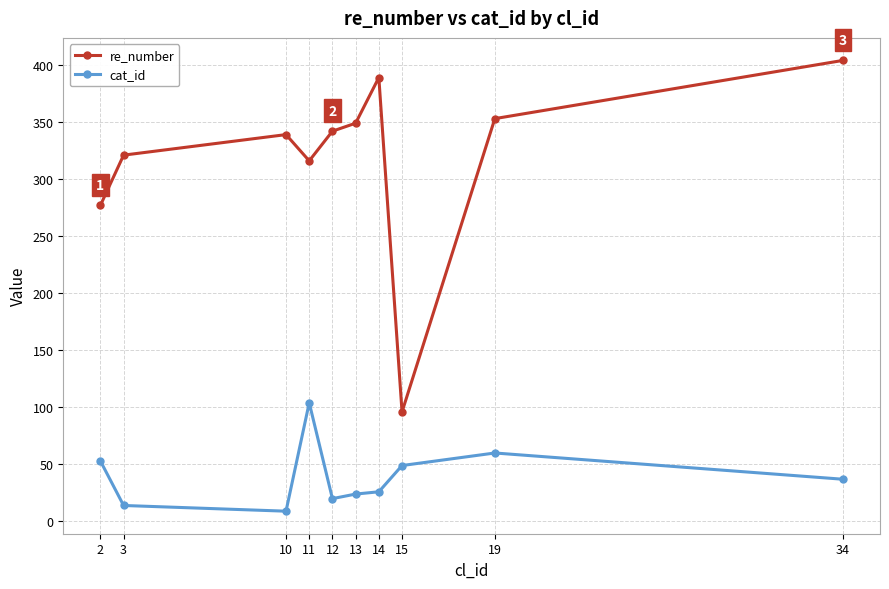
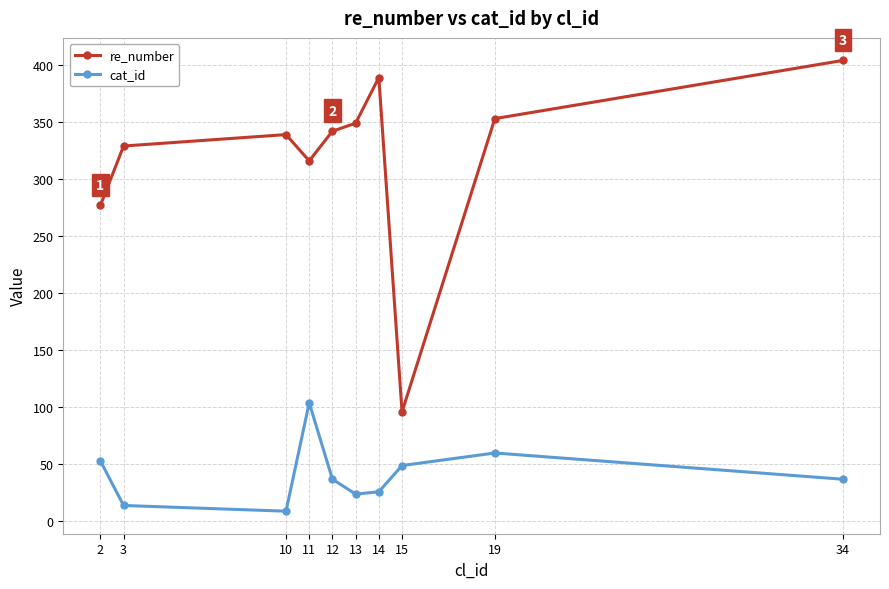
re_number, 3: 321 -> 329
cat_id, 12: 20 -> 37
